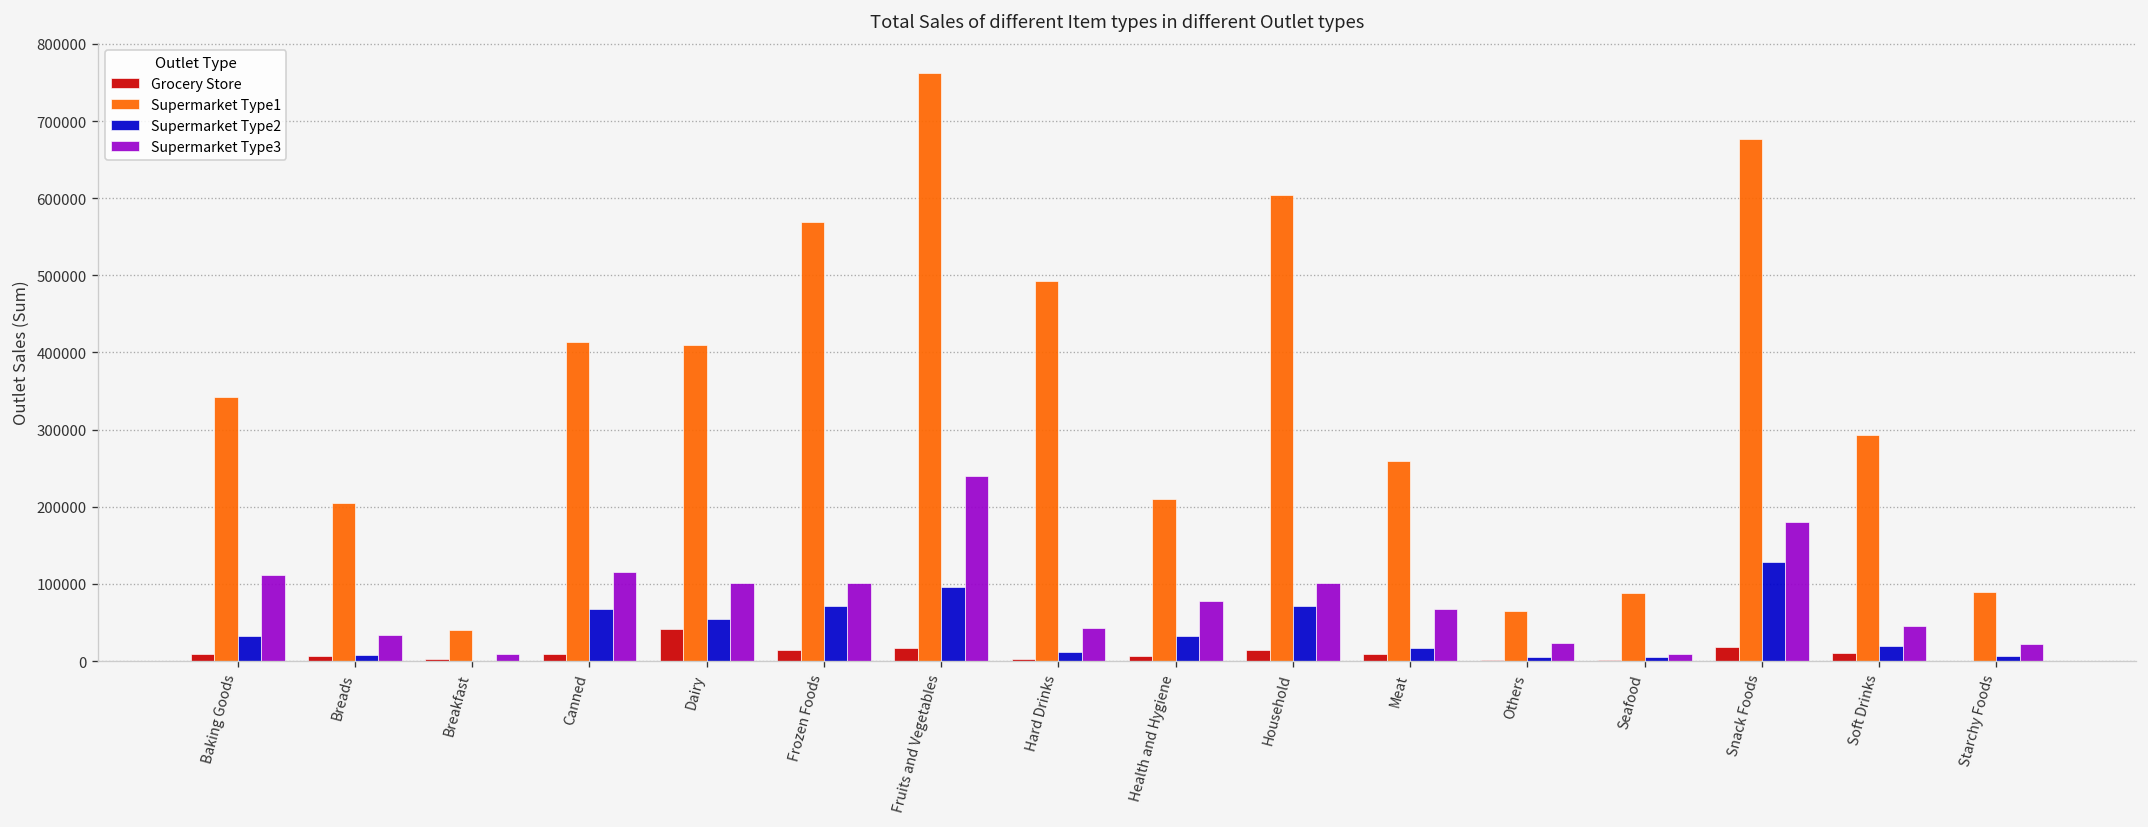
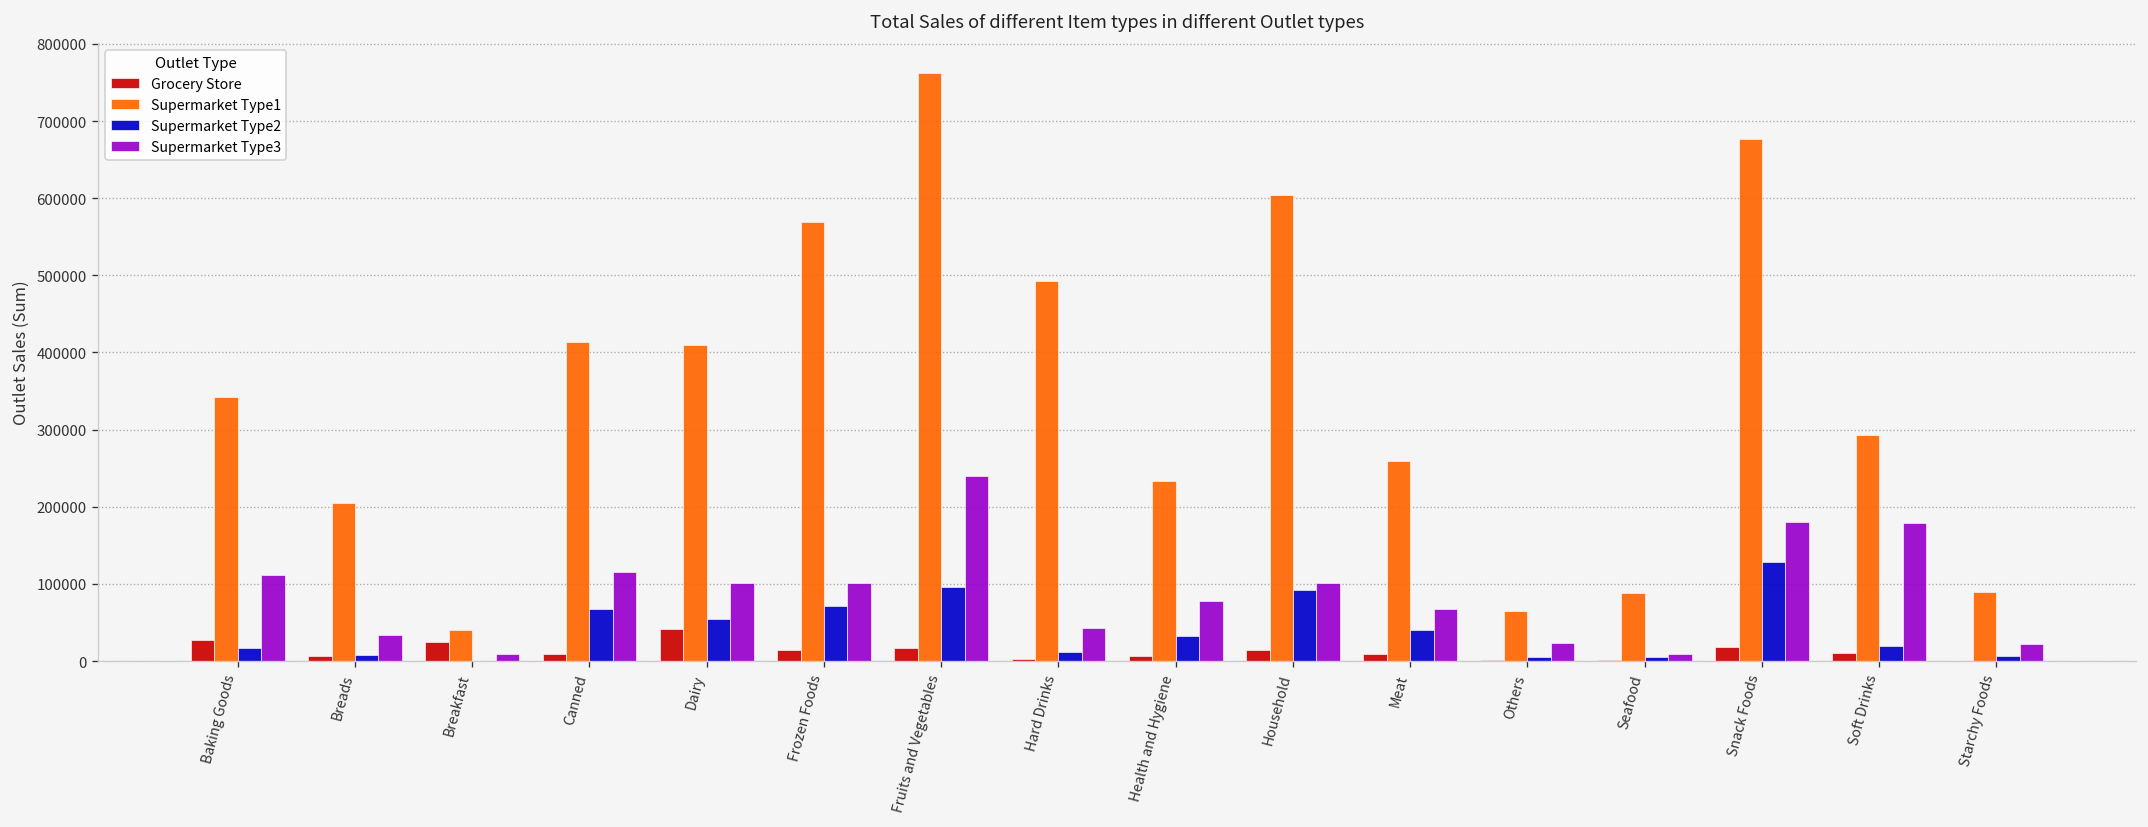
Grocery Store, Baking Goods: 10000 -> 30000
Supermarket Type2, Baking Goods: 30000 -> 20000
Grocery Store, Breakfast: 0 -> 20000
Supermarket Type1, Health and Hygiene: 210000 -> 230000
Supermarket Type2, Household: 70000 -> 90000
Supermarket Type2, Meat: 20000 -> 40000
Supermarket Type3, Soft Drinks: 50000 -> 180000
